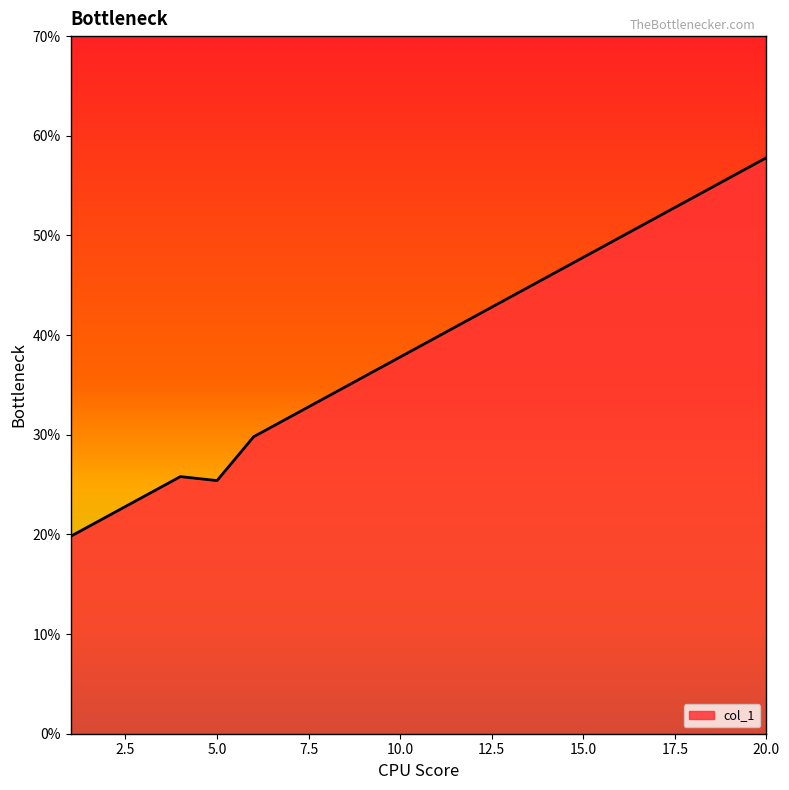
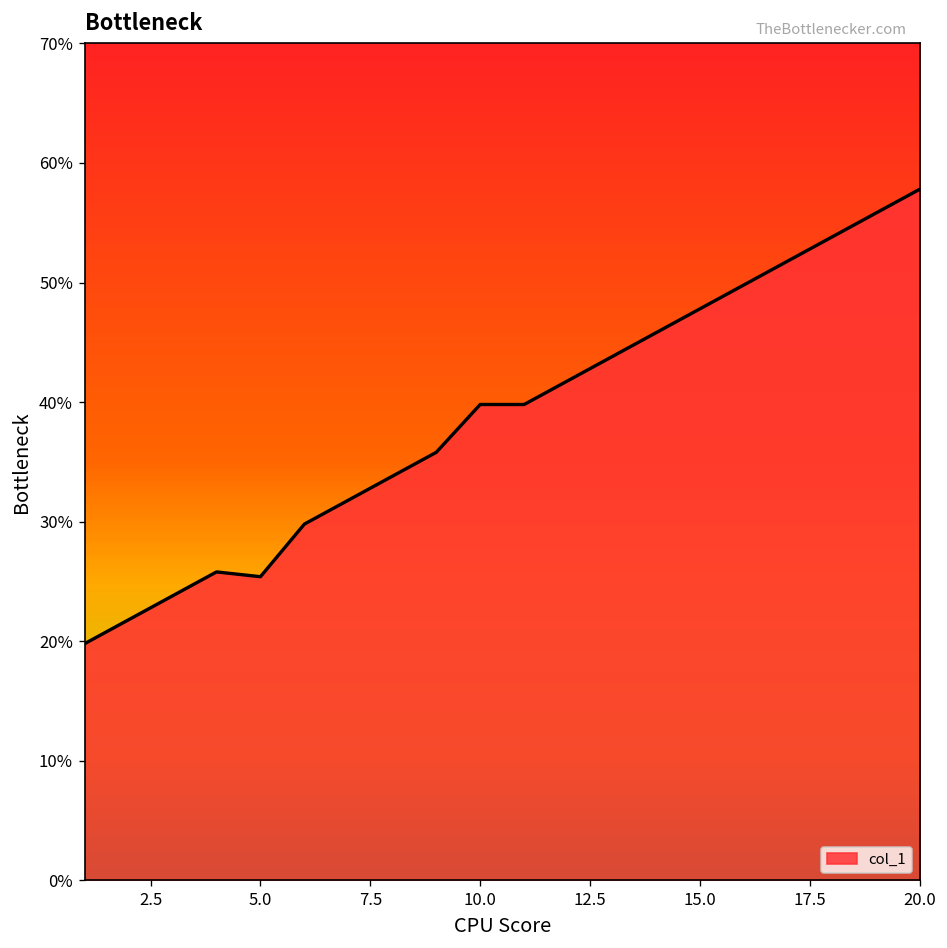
10.0: 38% -> 40%
